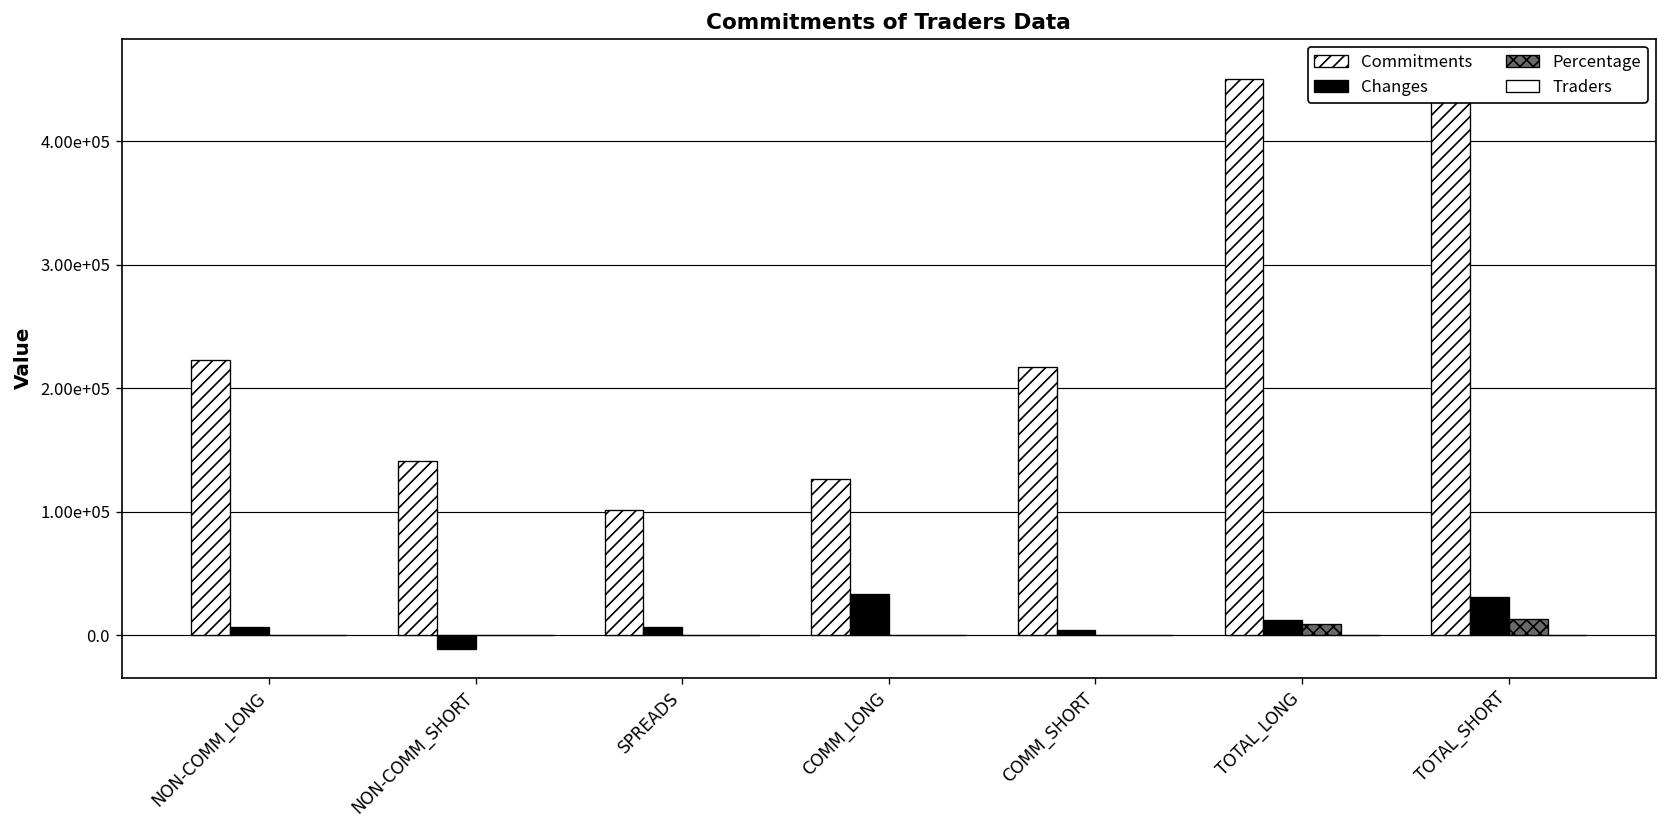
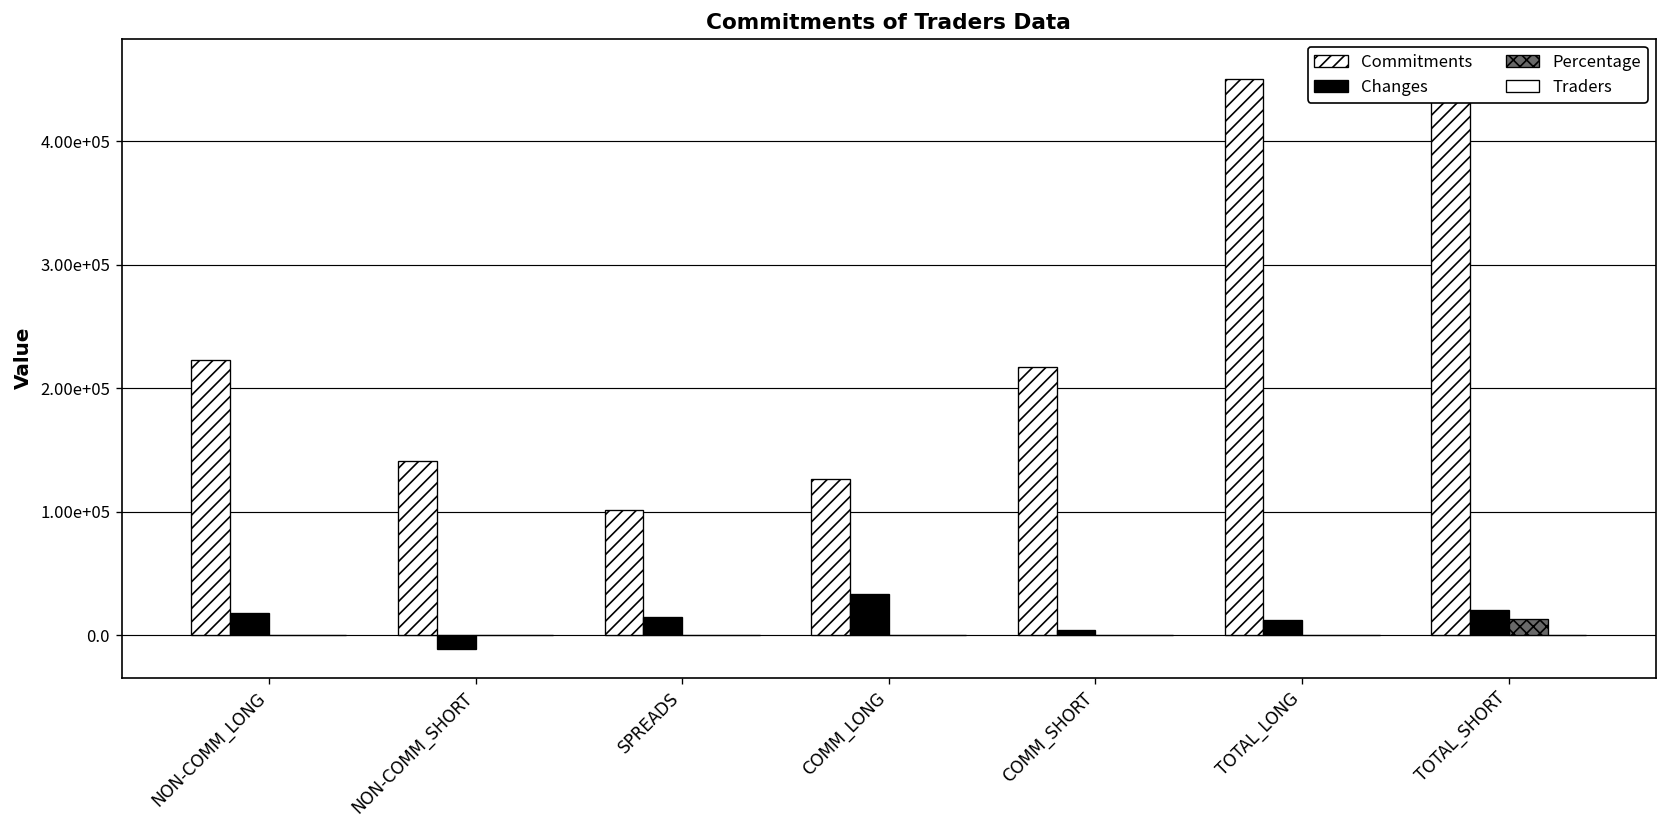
Changes, NON-COMM_LONG: 7000 -> 18000
Changes, SPREADS: 6000 -> 14000
Percentage, TOTAL_LONG: 9000 -> 0
Changes, TOTAL_SHORT: 31000 -> 20000
